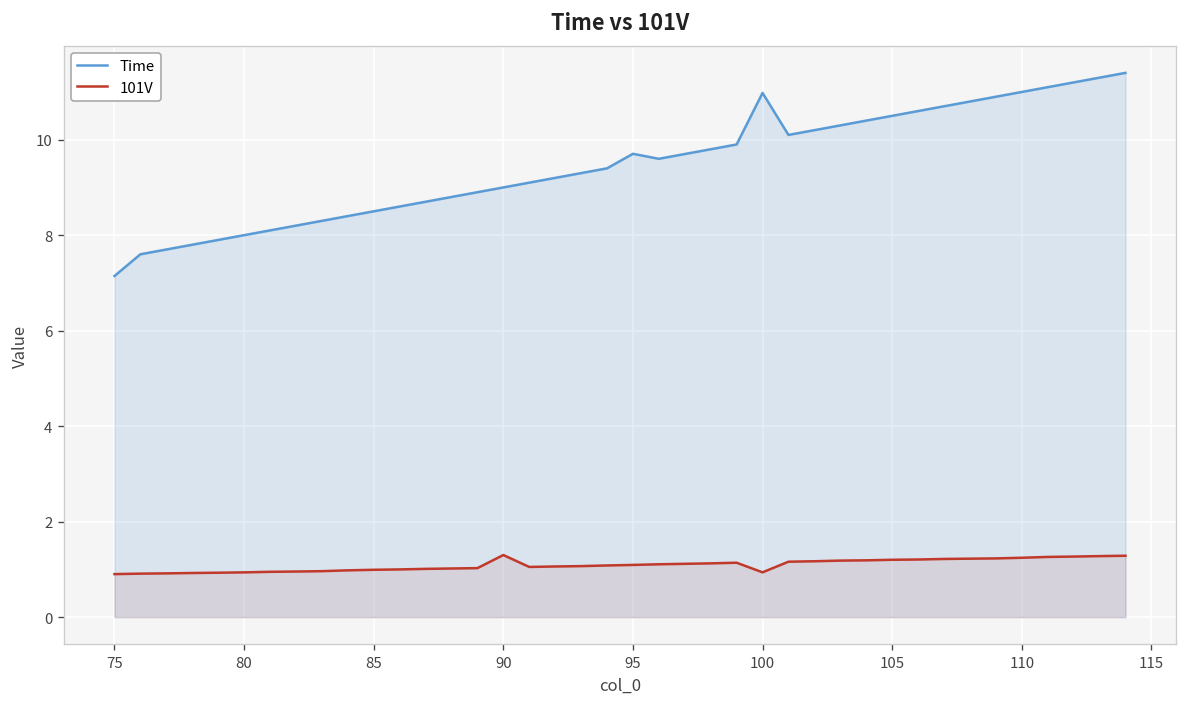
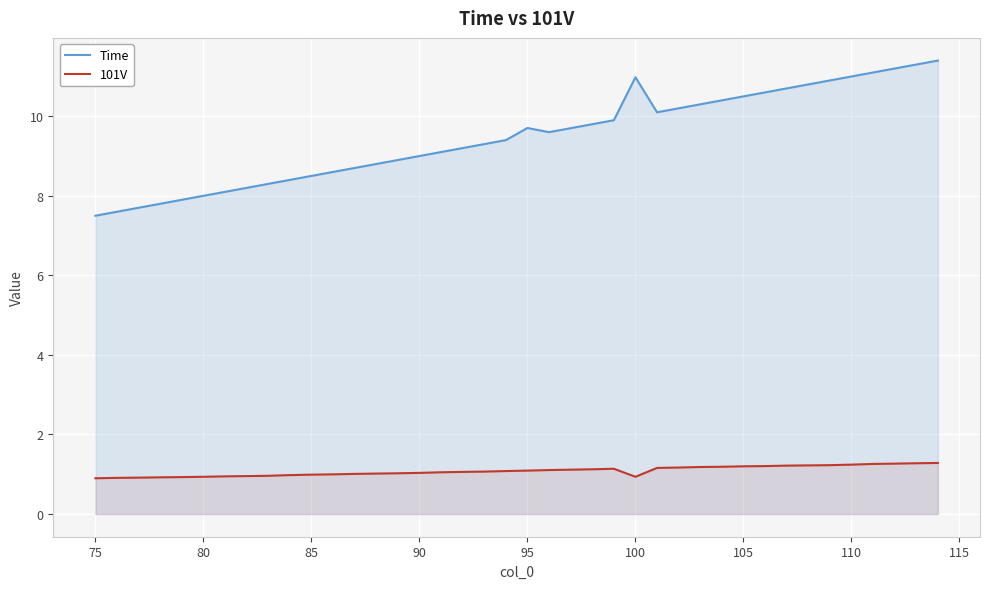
Time, 75: 7.1 -> 7.5
101V, 90: 1.3 -> 1.0
